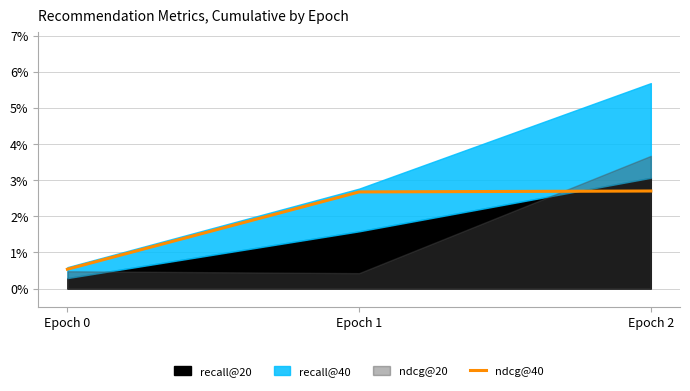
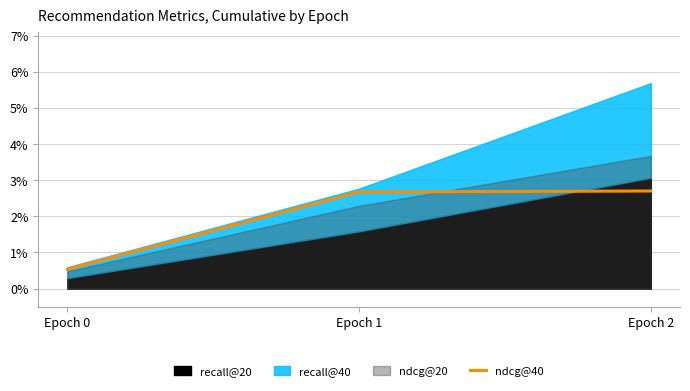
ndcg@20, Epoch 1: 0.4% -> 2.3%
